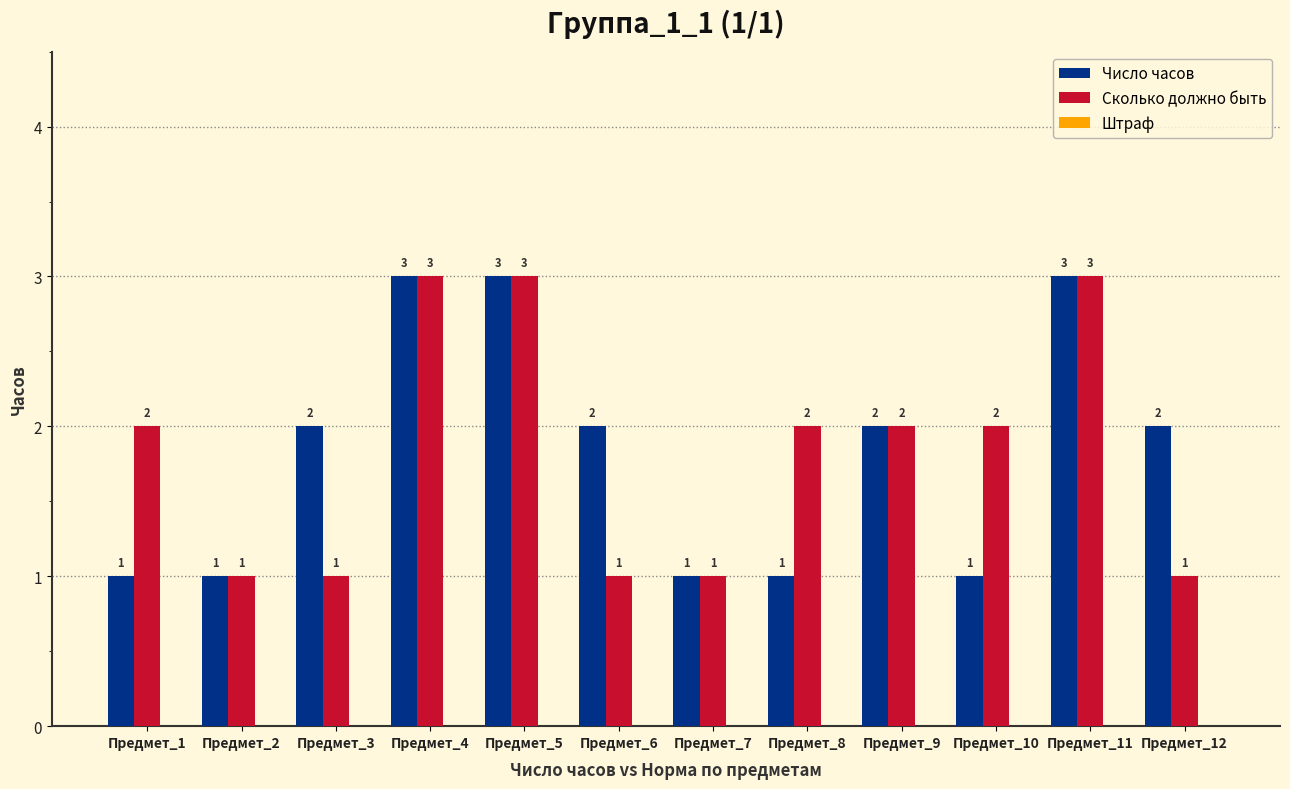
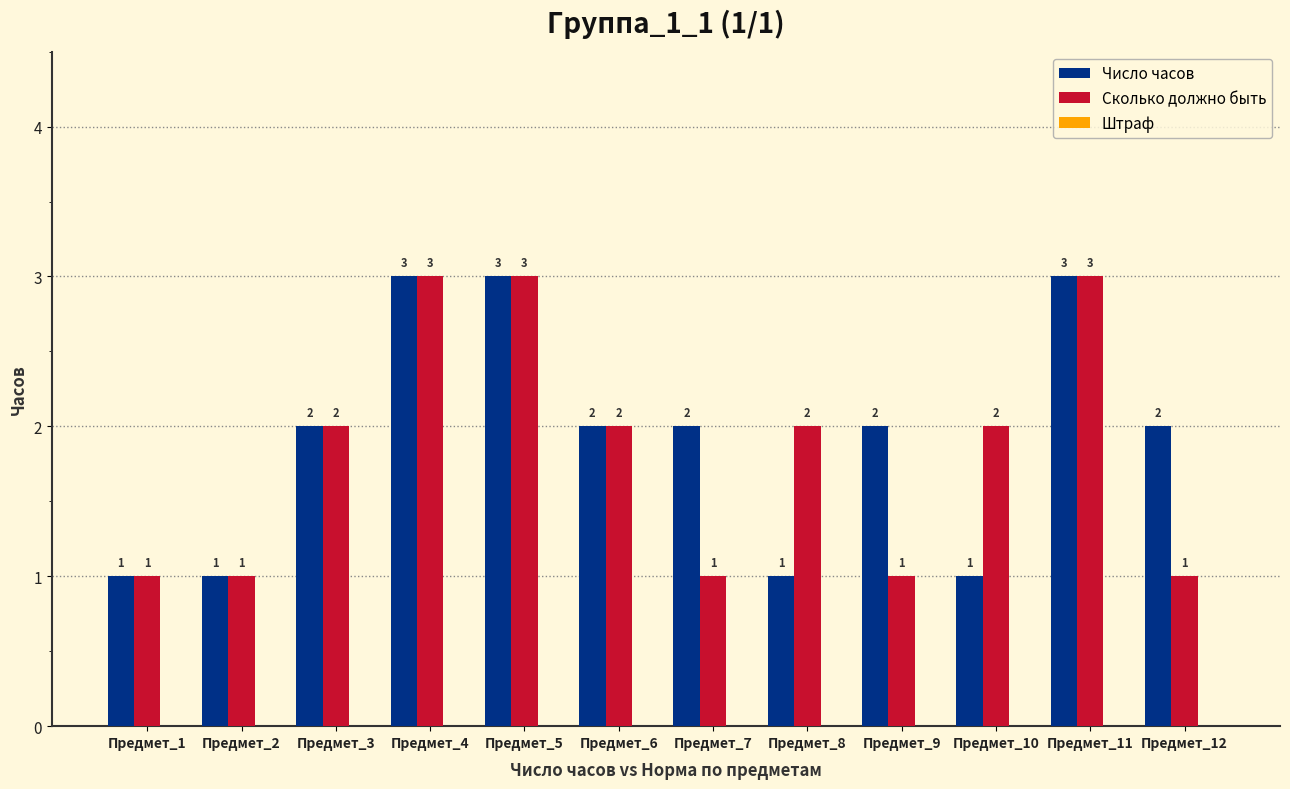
Сколько должно быть, Предмет_1: 2 -> 1
Сколько должно быть, Предмет_3: 1 -> 2
Сколько должно быть, Предмет_6: 1 -> 2
Число часов, Предмет_7: 1 -> 2
Сколько должно быть, Предмет_9: 2 -> 1
